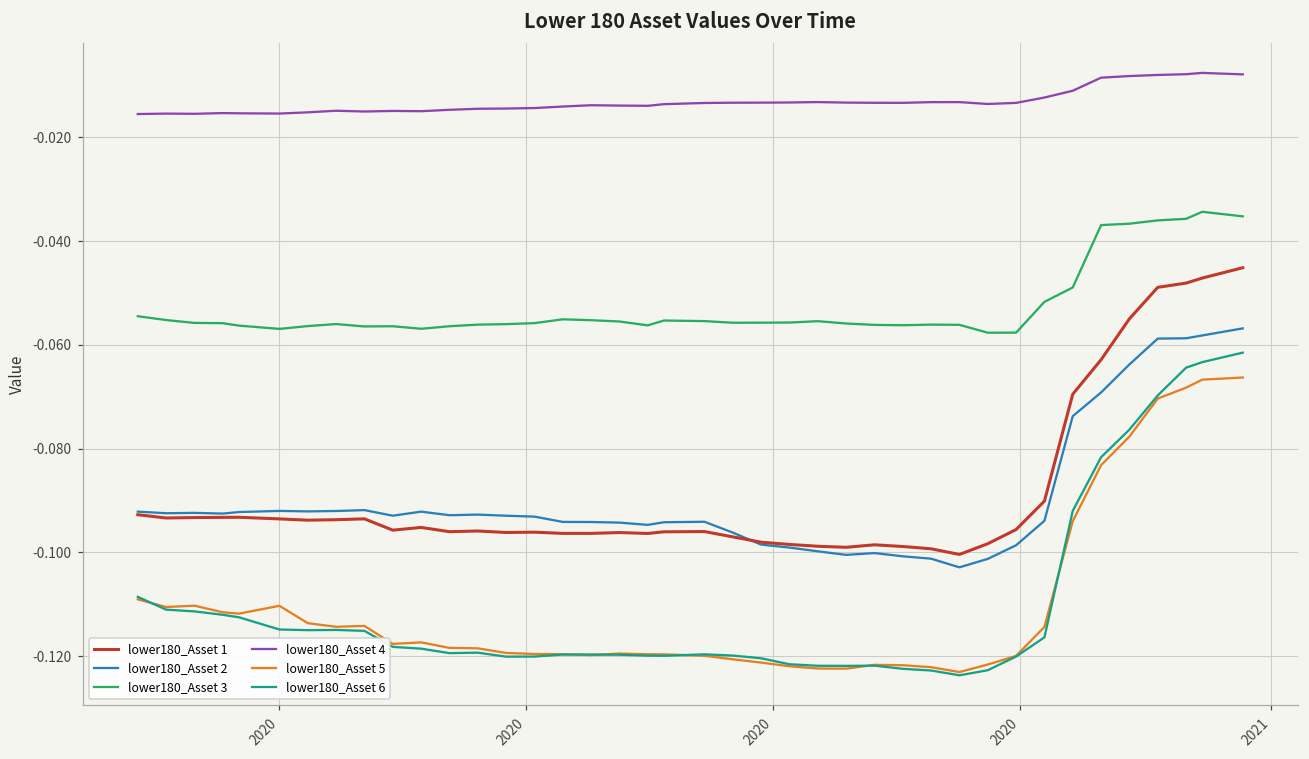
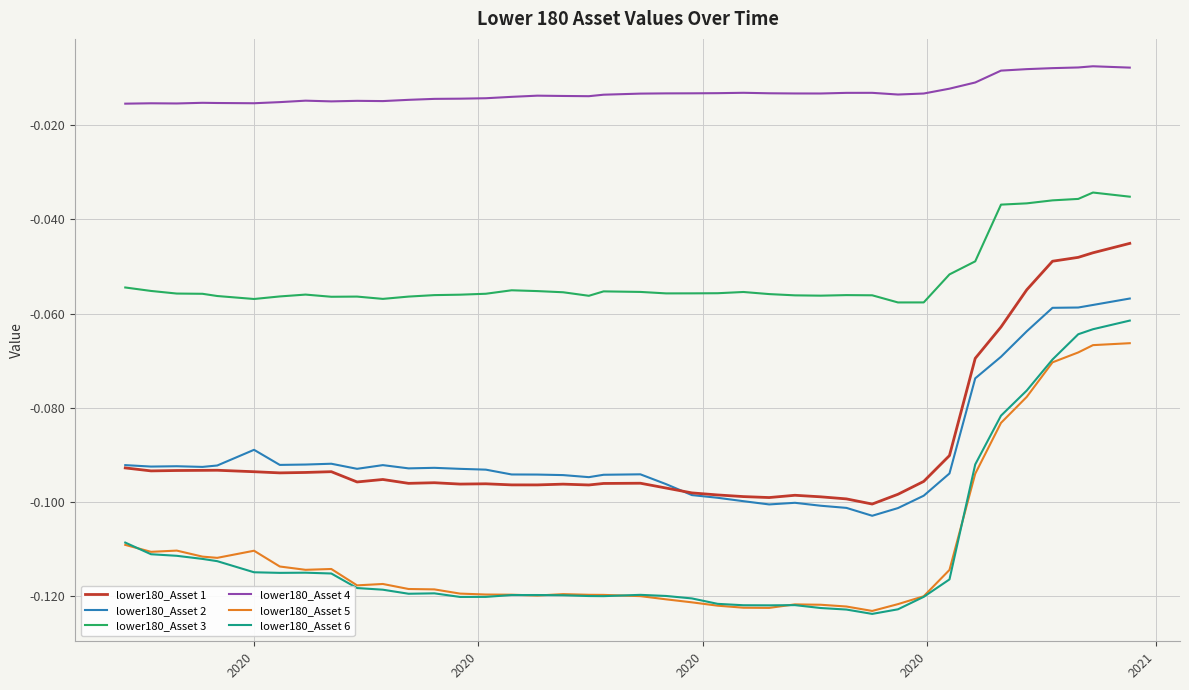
lower180_Asset 2, 2020: -0.092 -> -0.089
